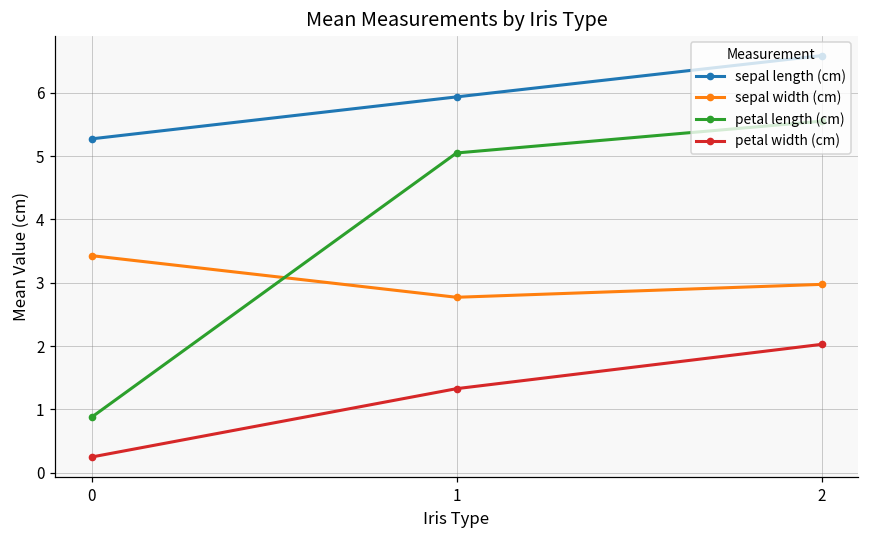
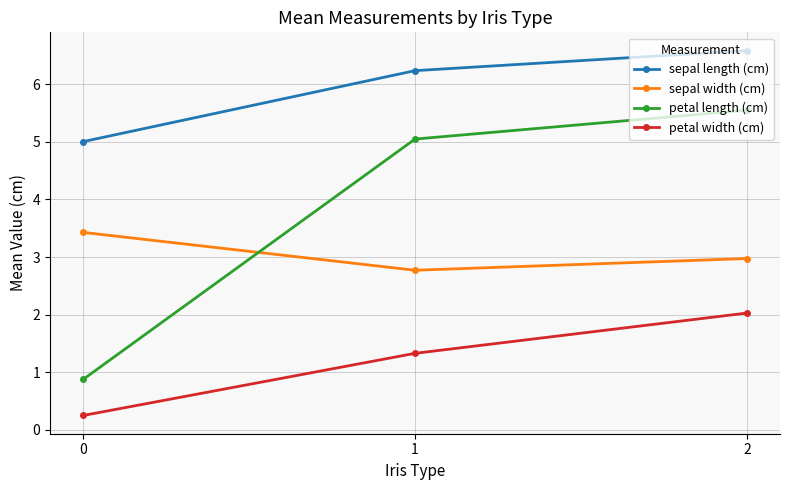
sepal length (cm), 0: 5.3 -> 5.0
sepal length (cm), 1: 5.9 -> 6.2
